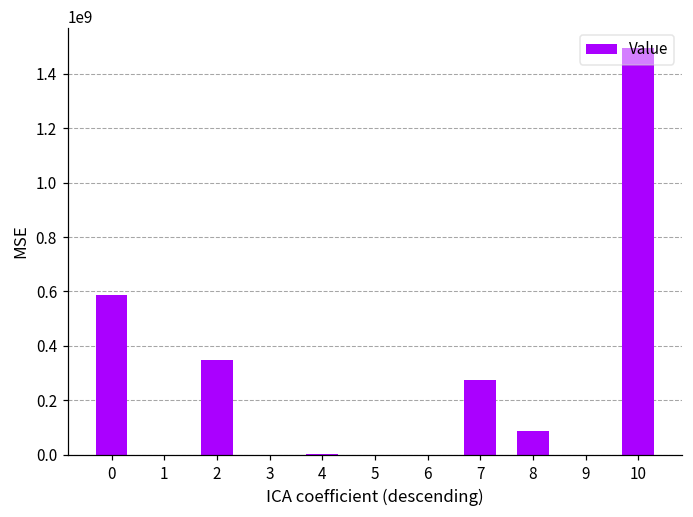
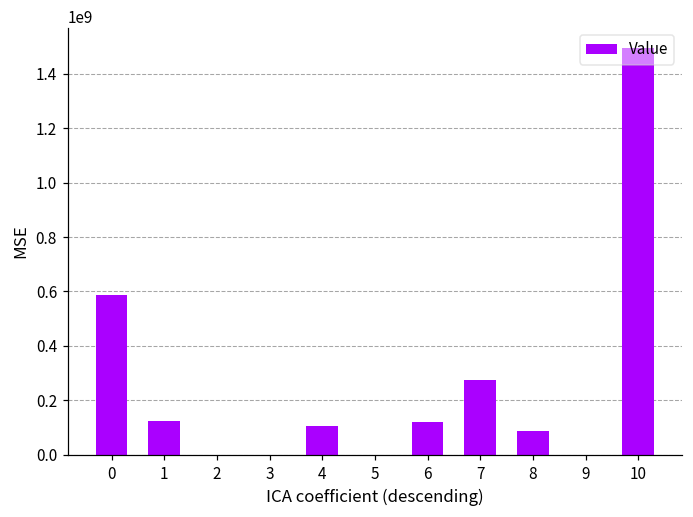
1: 0 -> 120000000
2: 350000000 -> 0
4: 0 -> 100000000
6: 0 -> 120000000
